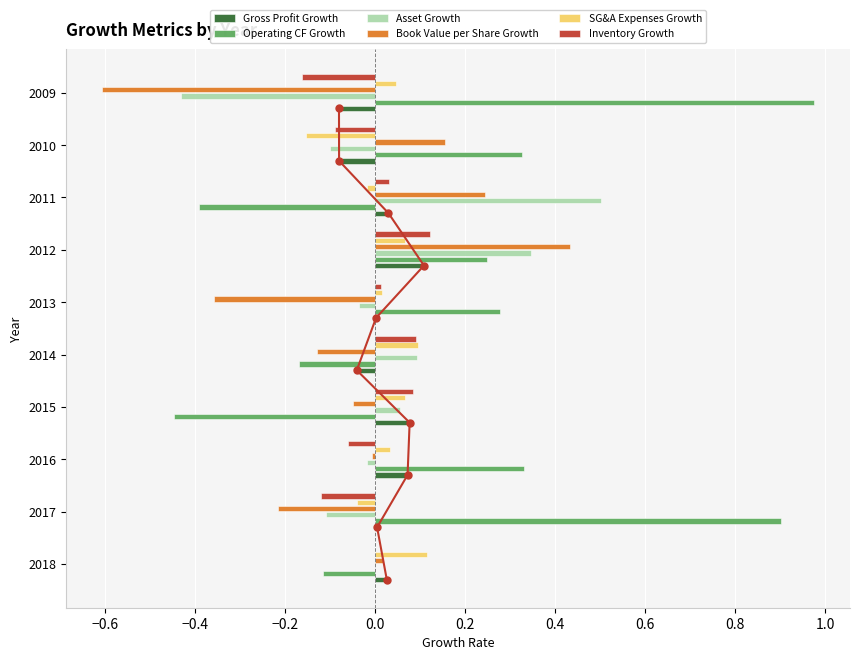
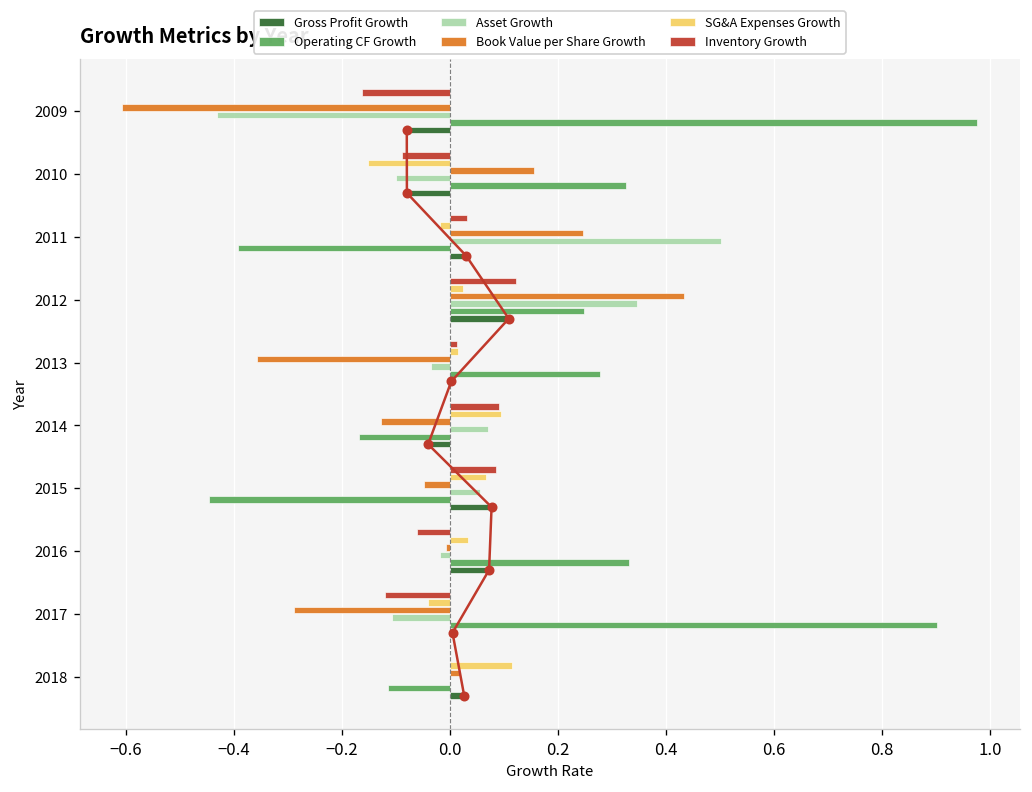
SG&A Expenses Growth, 2009: 0.05 -> 0.00
SG&A Expenses Growth, 2012: 0.07 -> 0.02
Asset Growth, 2014: 0.09 -> 0.07
Book Value per Share Growth, 2017: -0.22 -> -0.29
